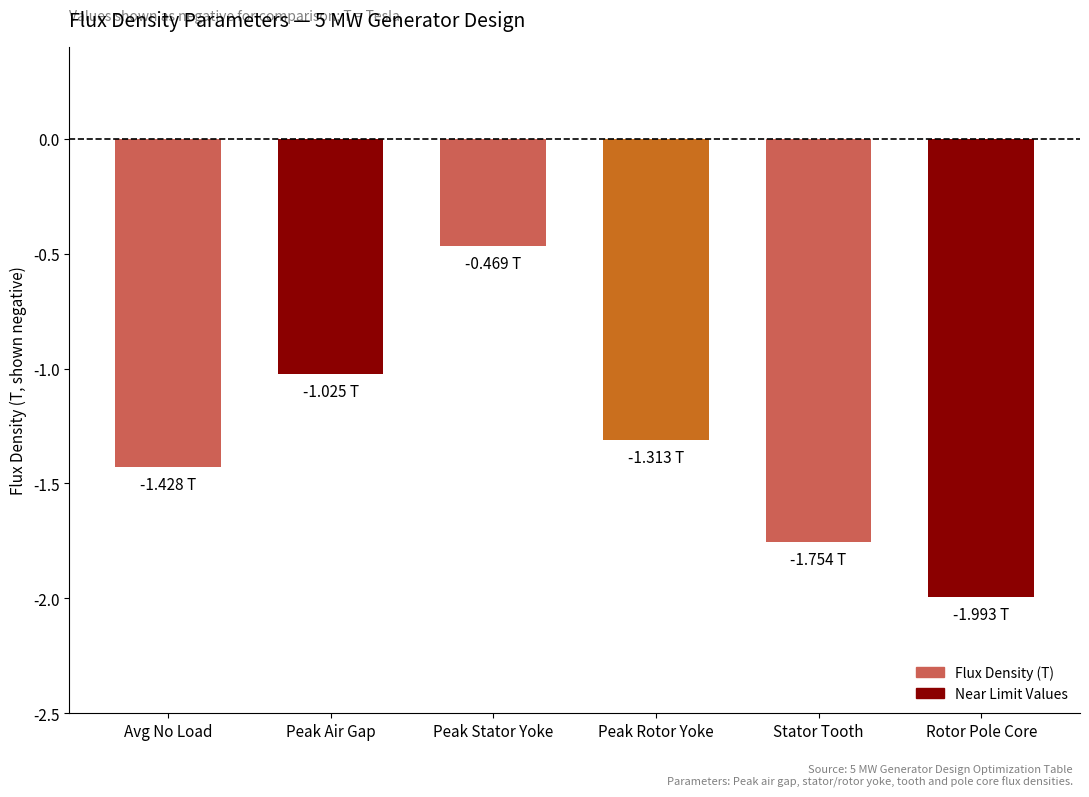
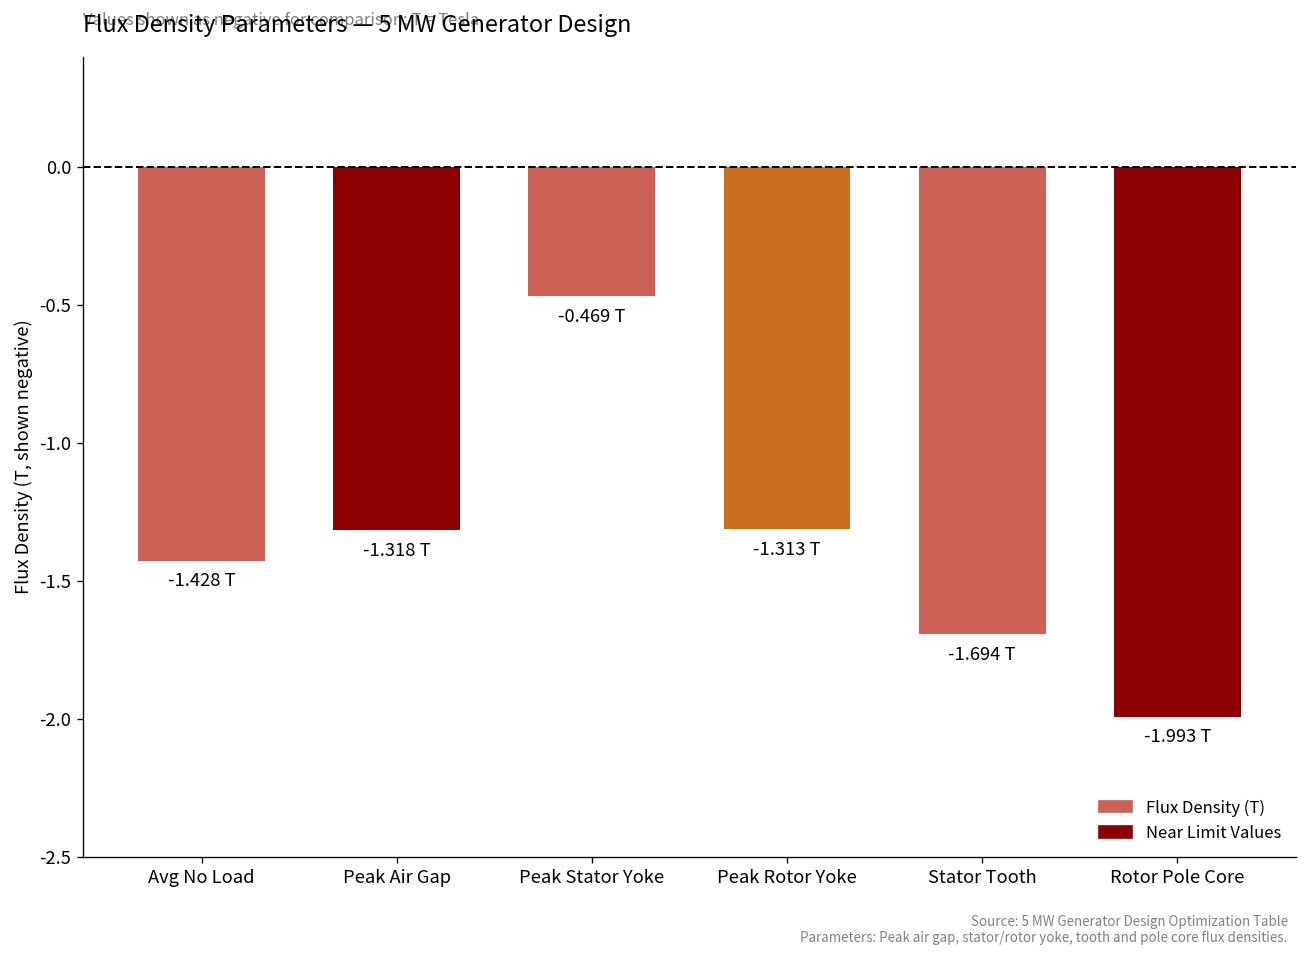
Peak Air Gap: -1.025 -> -1.318
Stator Tooth: -1.754 -> -1.694
